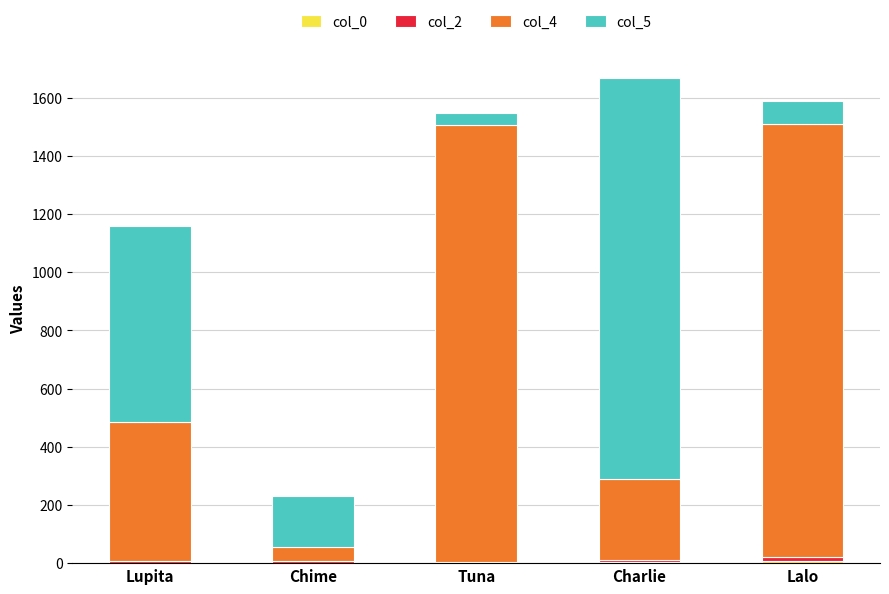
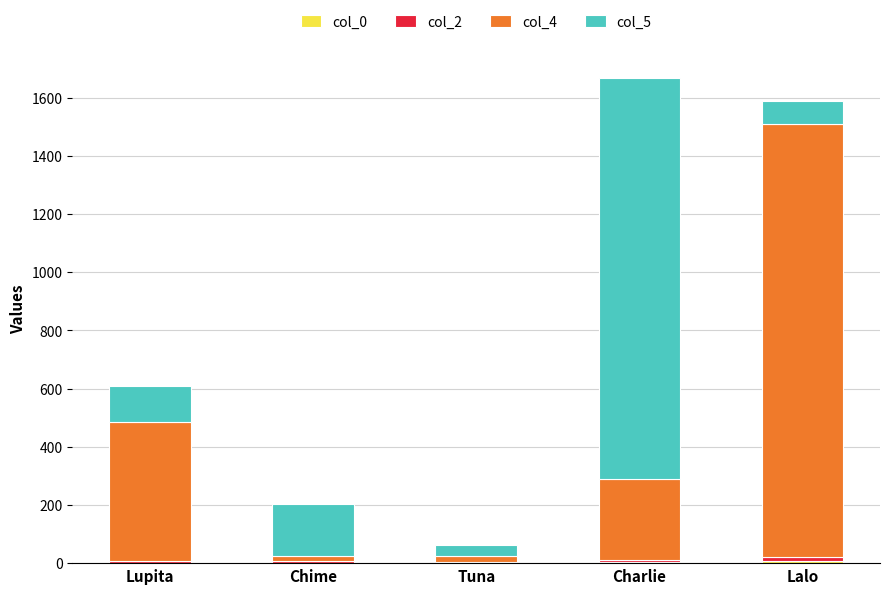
col_5, Lupita: 670 -> 120
col_4, Chime: 50 -> 20
col_4, Tuna: 1500 -> 20
